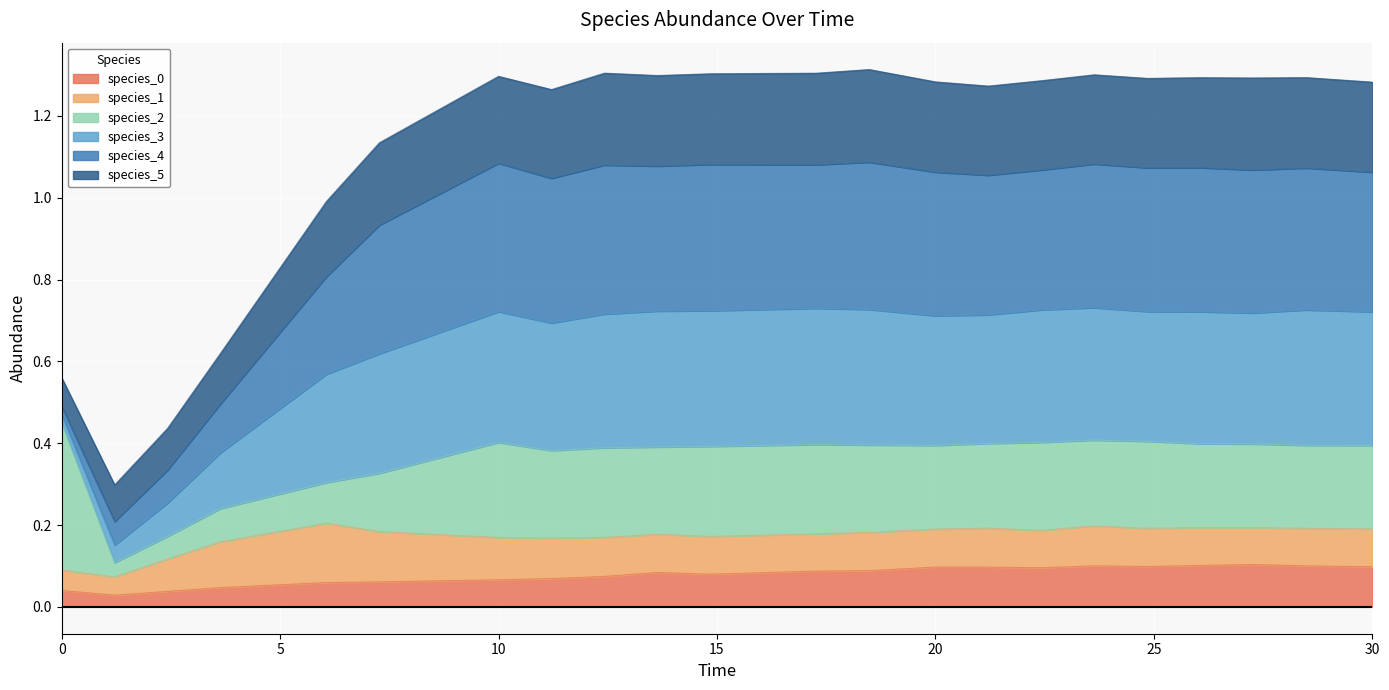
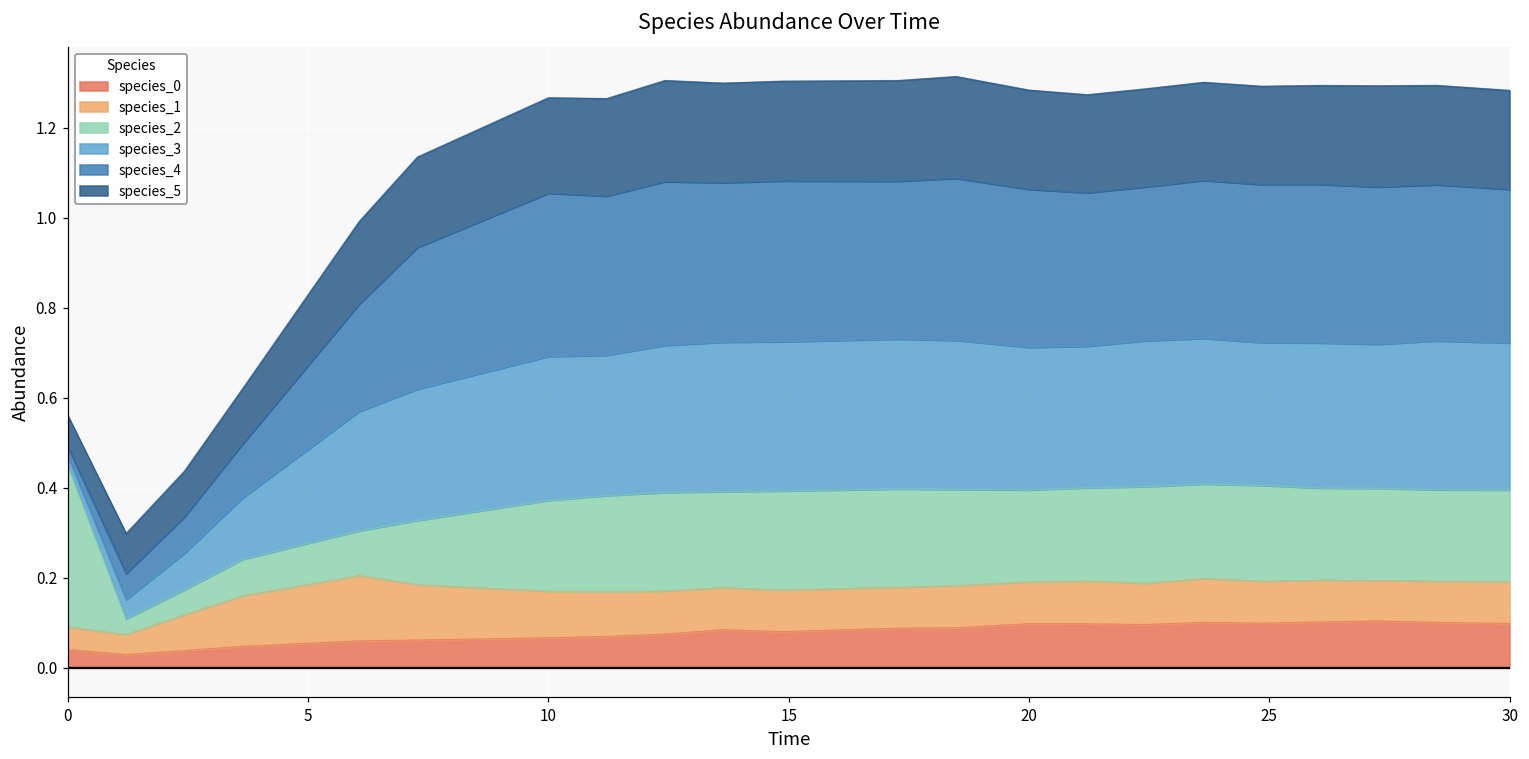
species_2, 10: 0.23 -> 0.20
